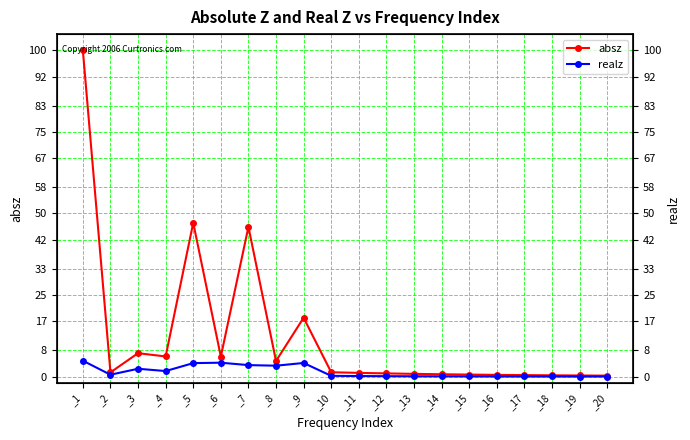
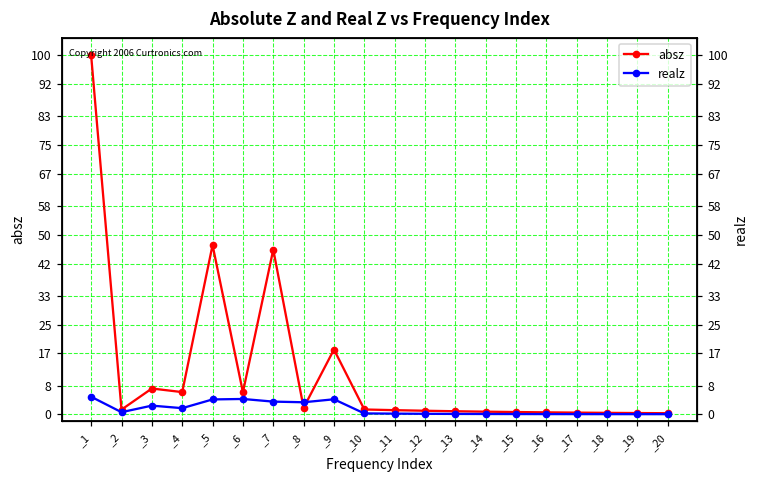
absz, _8: 5 -> 2
